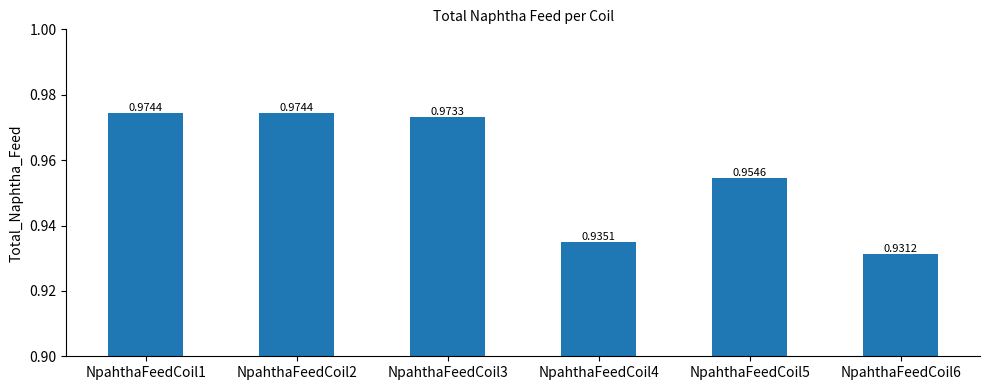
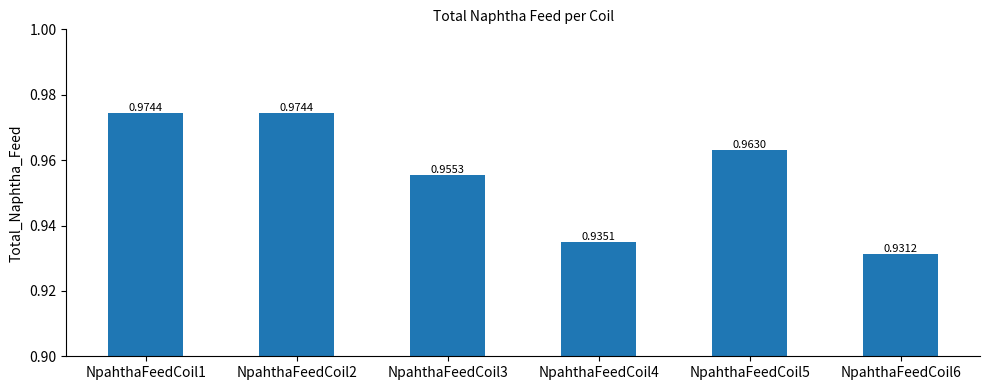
NpahthaFeedCoil3: 0.9733 -> 0.9553
NpahthaFeedCoil5: 0.9546 -> 0.9630
